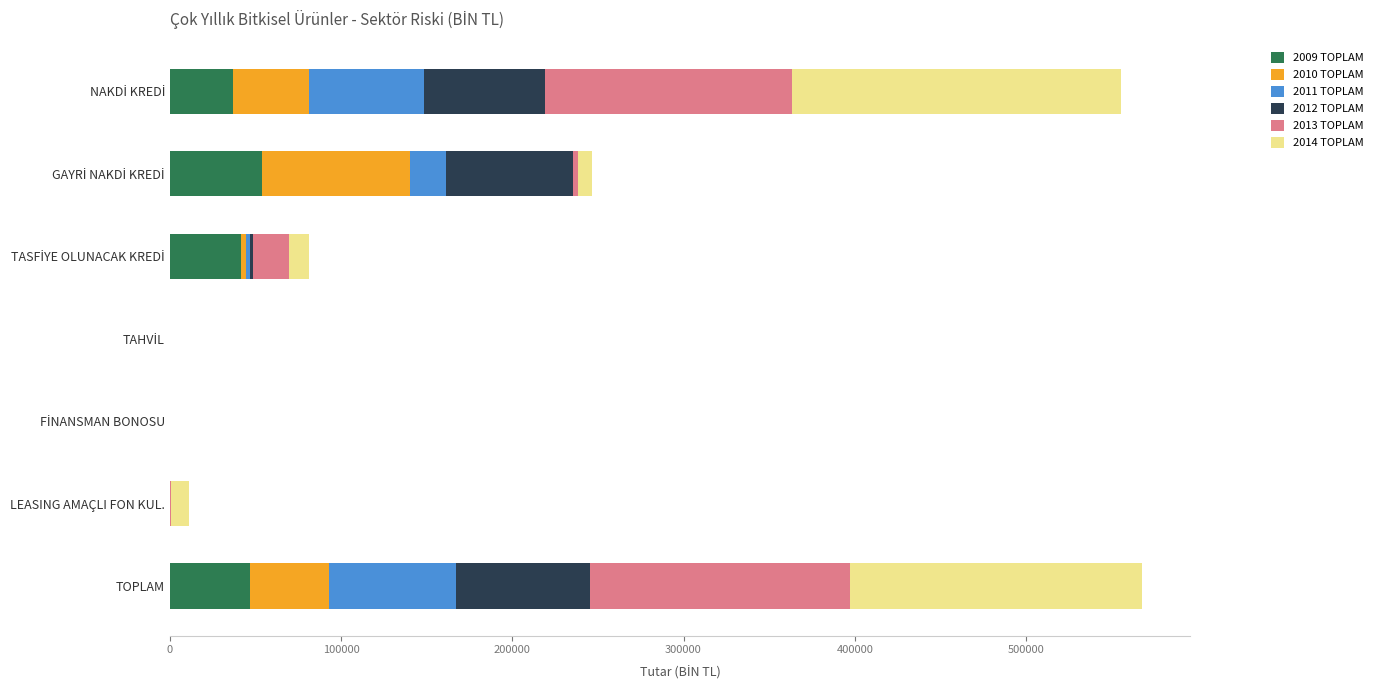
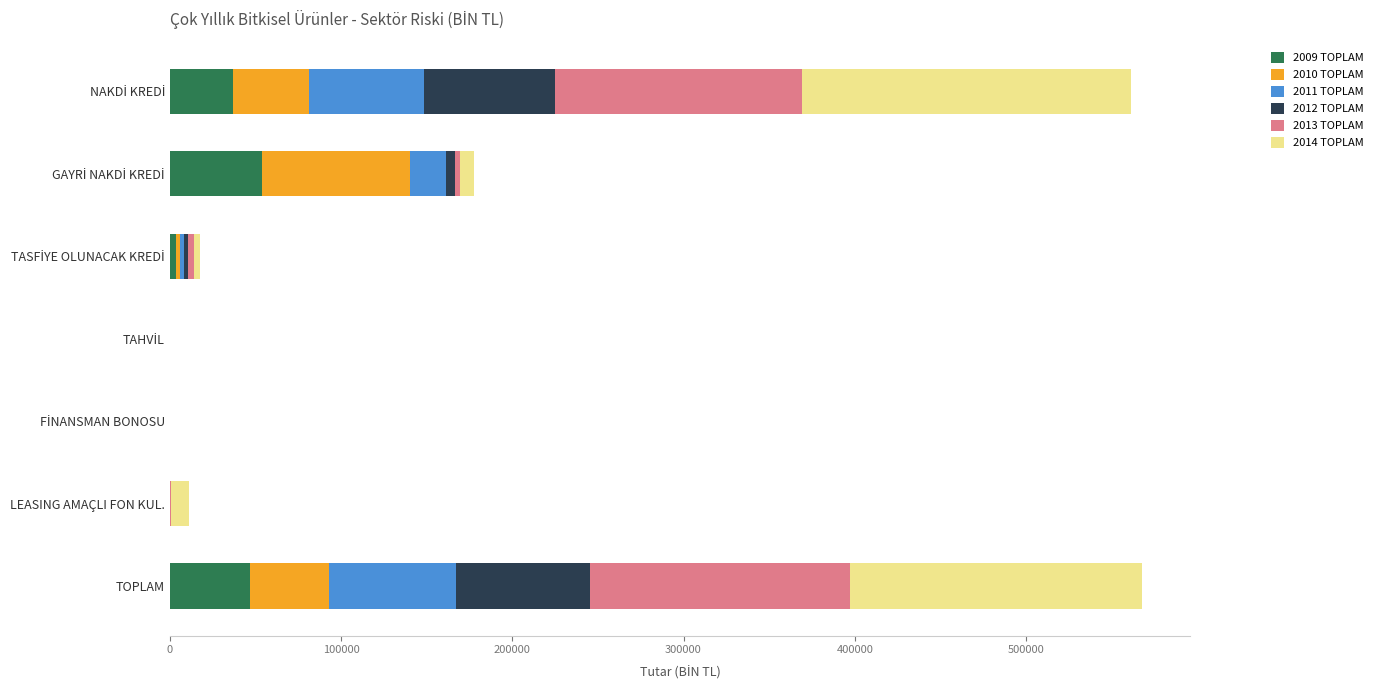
2012 TOPLAM, NAKDİ KREDİ: 71000 -> 77000
2012 TOPLAM, GAYRİ NAKDİ KREDİ: 74000 -> 5000
2009 TOPLAM, TASFİYE OLUNACAK KREDİ: 42000 -> 3000
2013 TOPLAM, TASFİYE OLUNACAK KREDİ: 21000 -> 4000
2014 TOPLAM, TASFİYE OLUNACAK KREDİ: 12000 -> 4000
